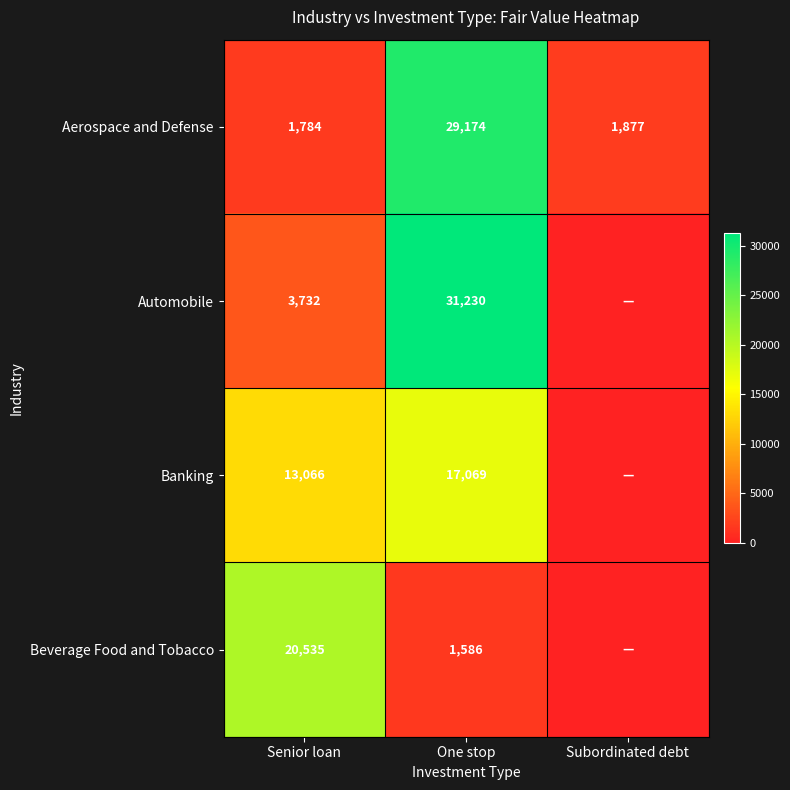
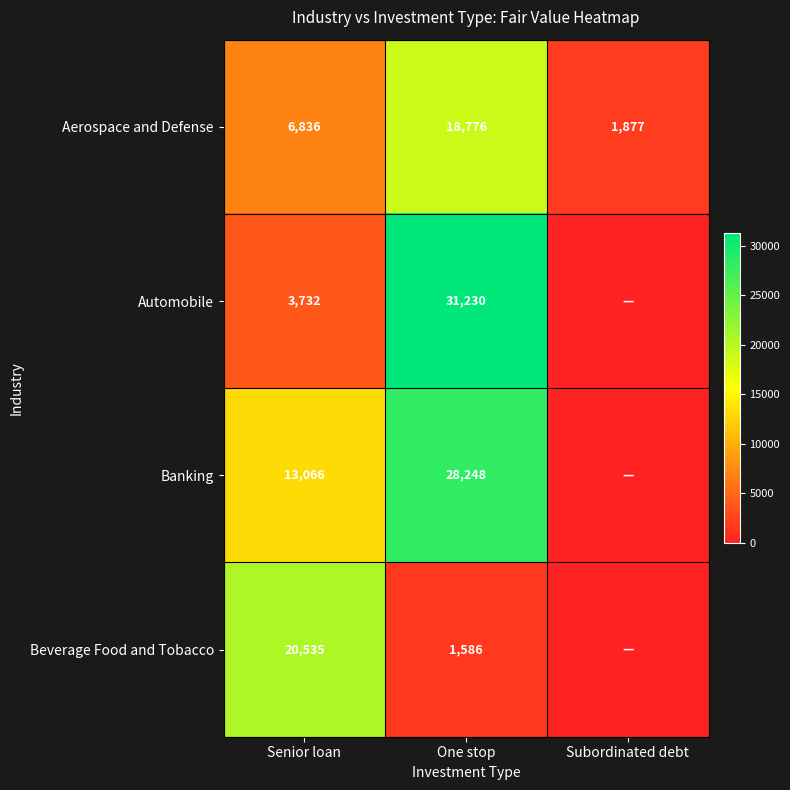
Aerospace and Defense, Senior loan: 1,784 -> 6,836
Aerospace and Defense, One stop: 29,174 -> 18,776
Banking, One stop: 17,069 -> 28,248
